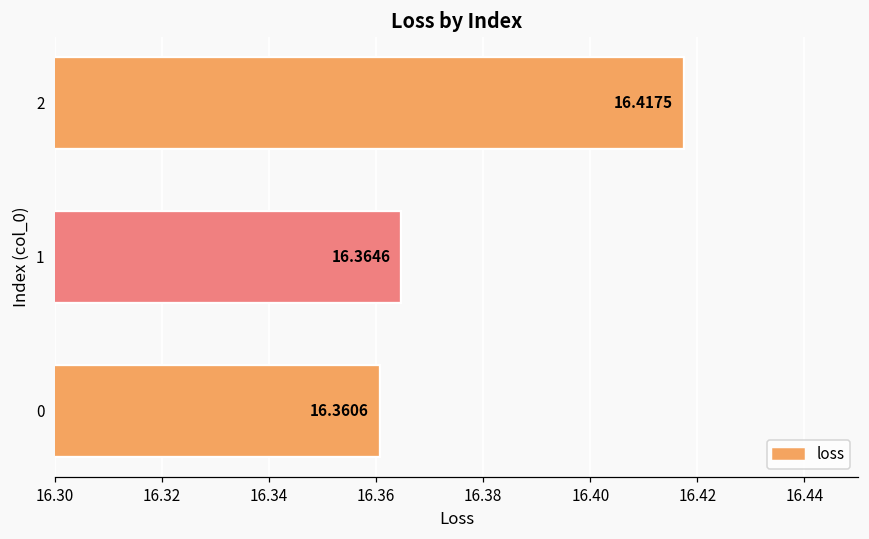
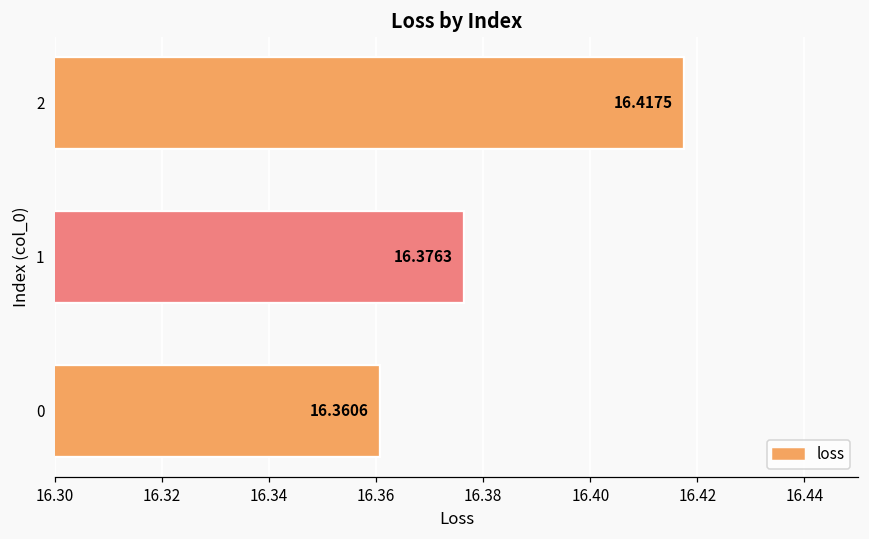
1: 16.3646 -> 16.3763
